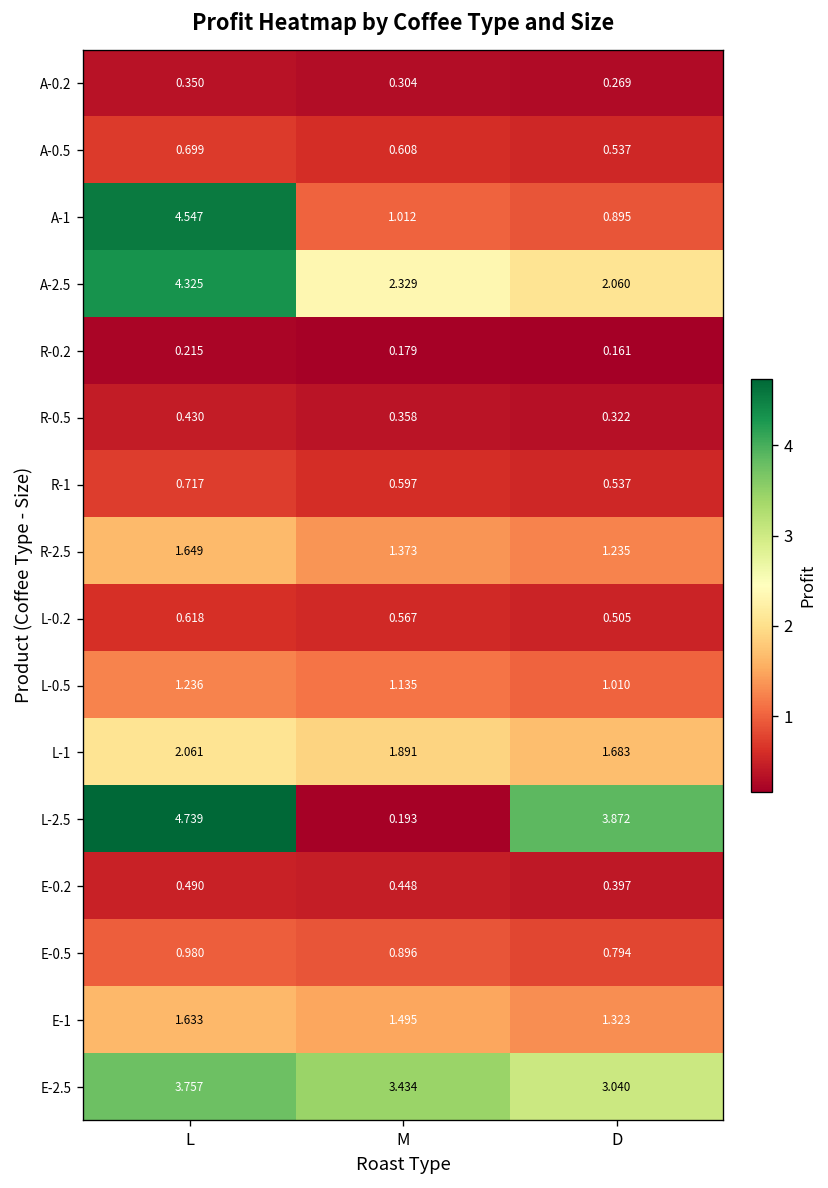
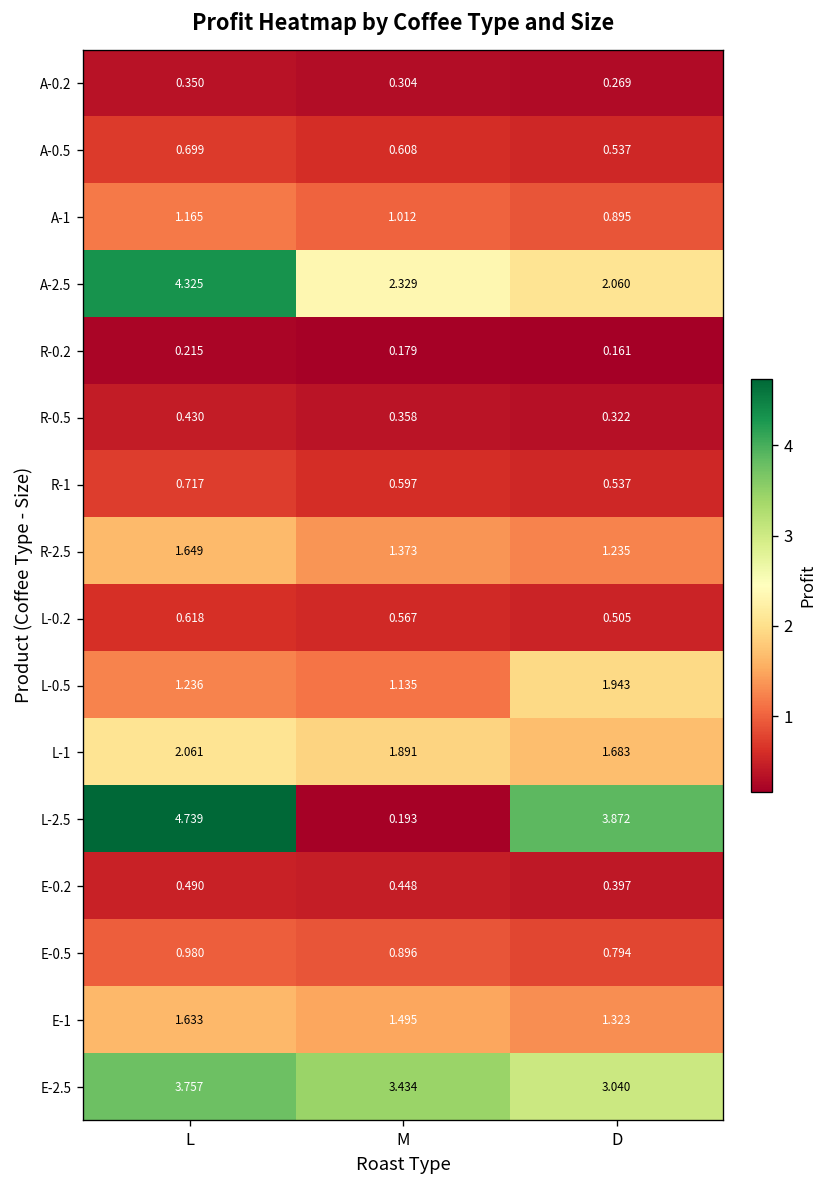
A-1, L: 4.547 -> 1.165
L-0.5, D: 1.010 -> 1.943
